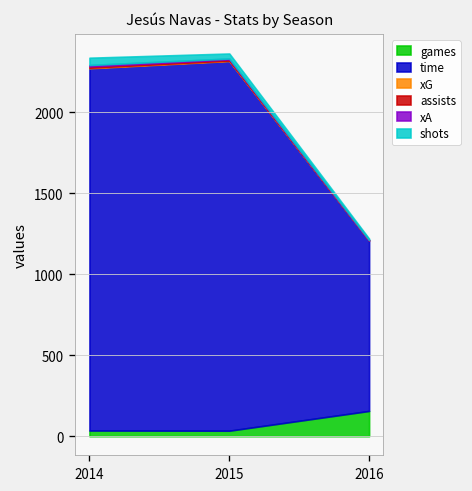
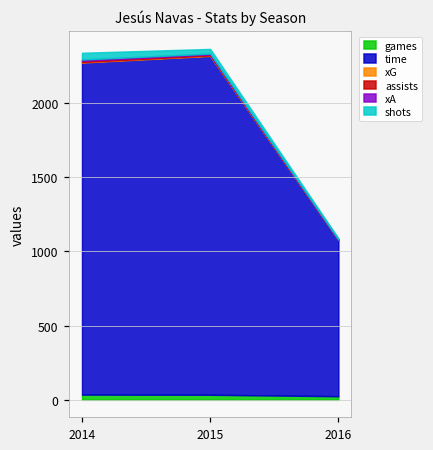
games, 2016: 160 -> 20
